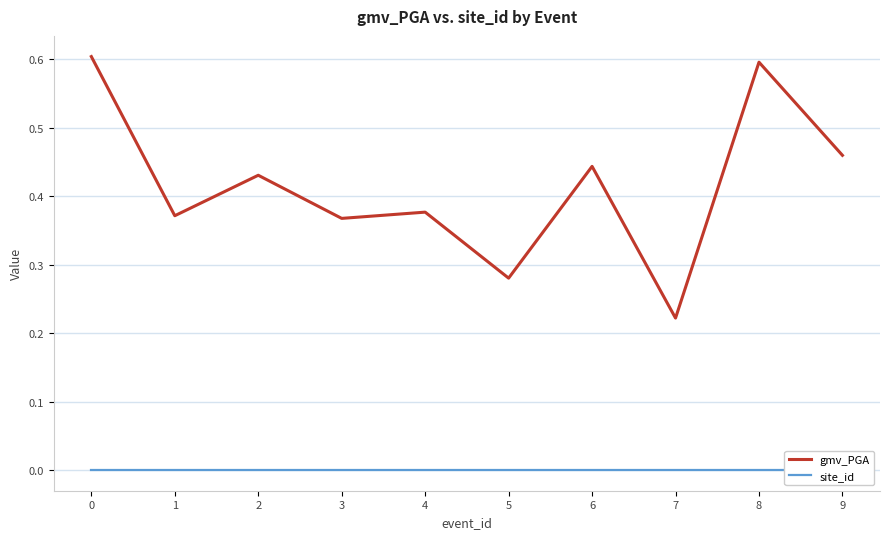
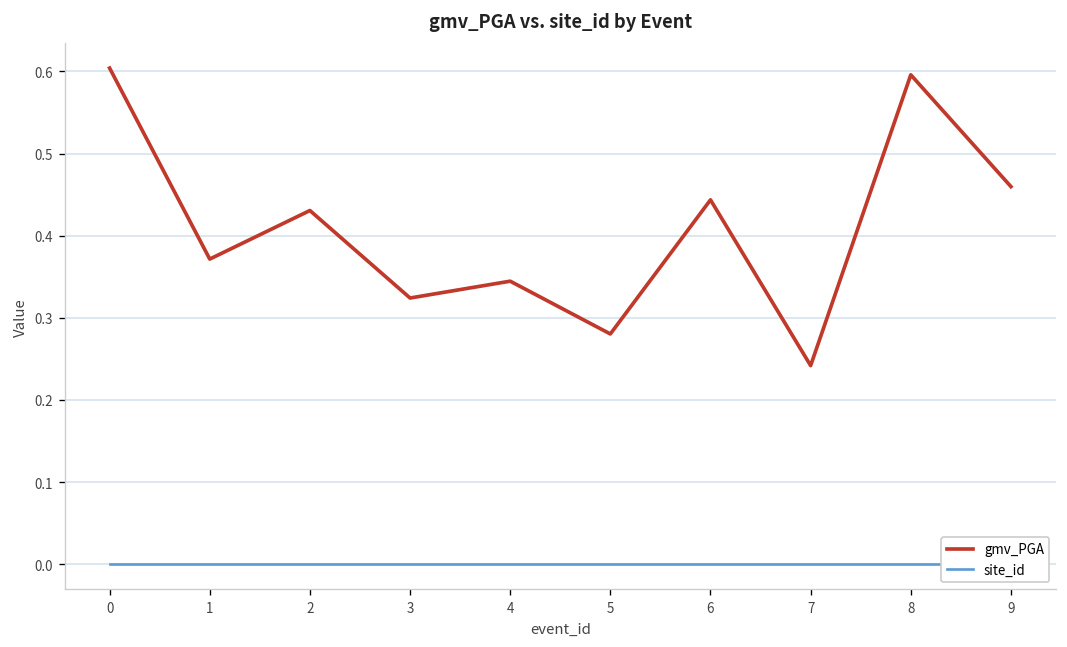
gmv_PGA, 3: 0.37 -> 0.32
gmv_PGA, 4: 0.38 -> 0.34
gmv_PGA, 7: 0.22 -> 0.24
